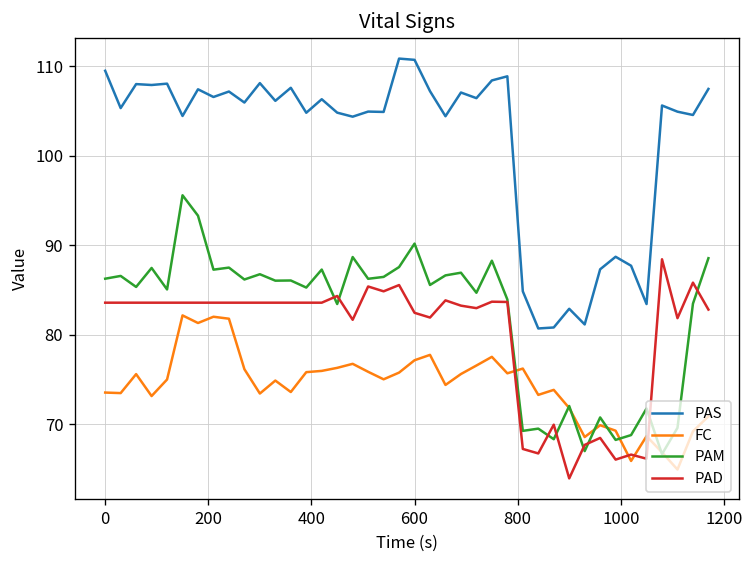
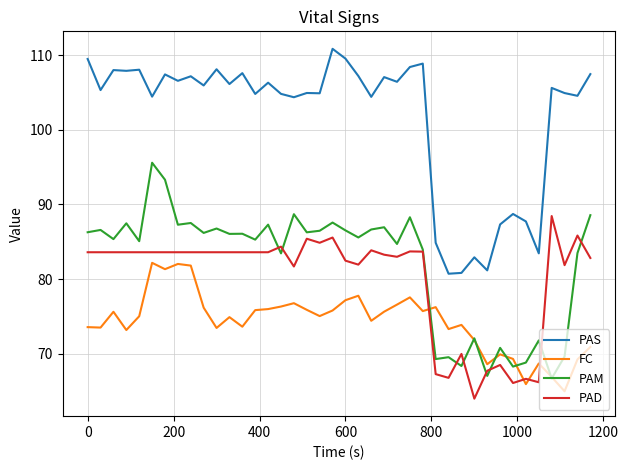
PAS, 600: 111 -> 110
PAM, 600: 90 -> 87
